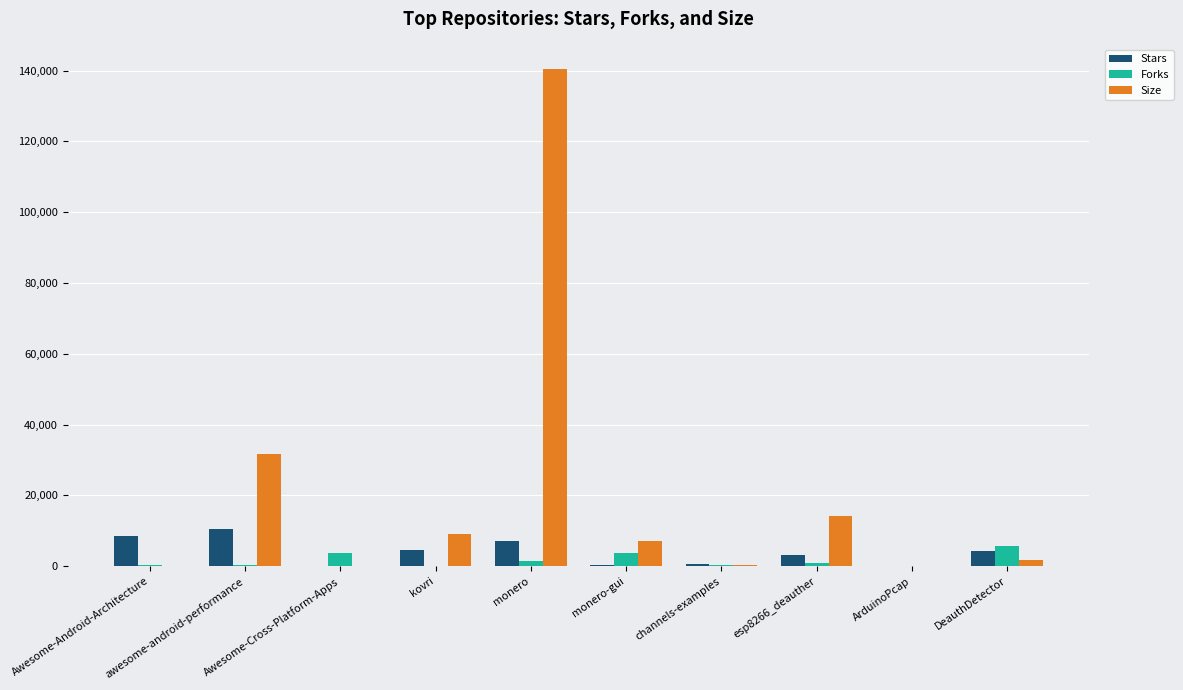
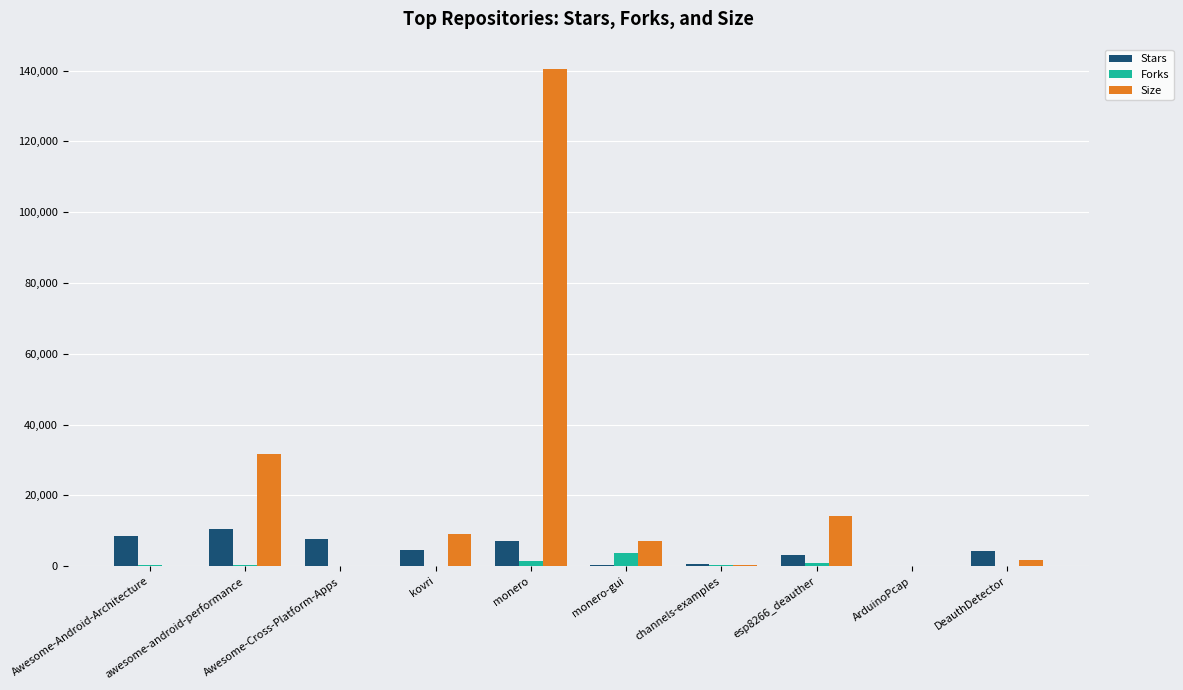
Stars, Awesome-Cross-Platform-Apps: 0 -> 8,000
Forks, Awesome-Cross-Platform-Apps: 4,000 -> 0
Forks, DeauthDetector: 6,000 -> 0
